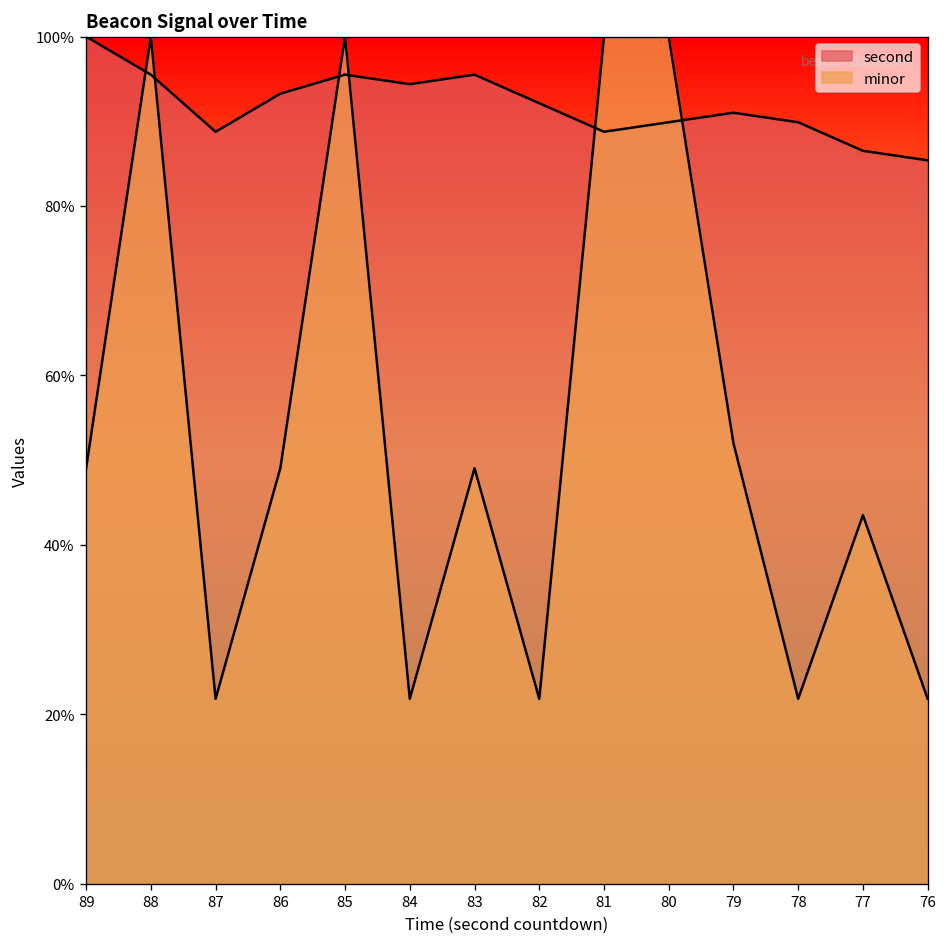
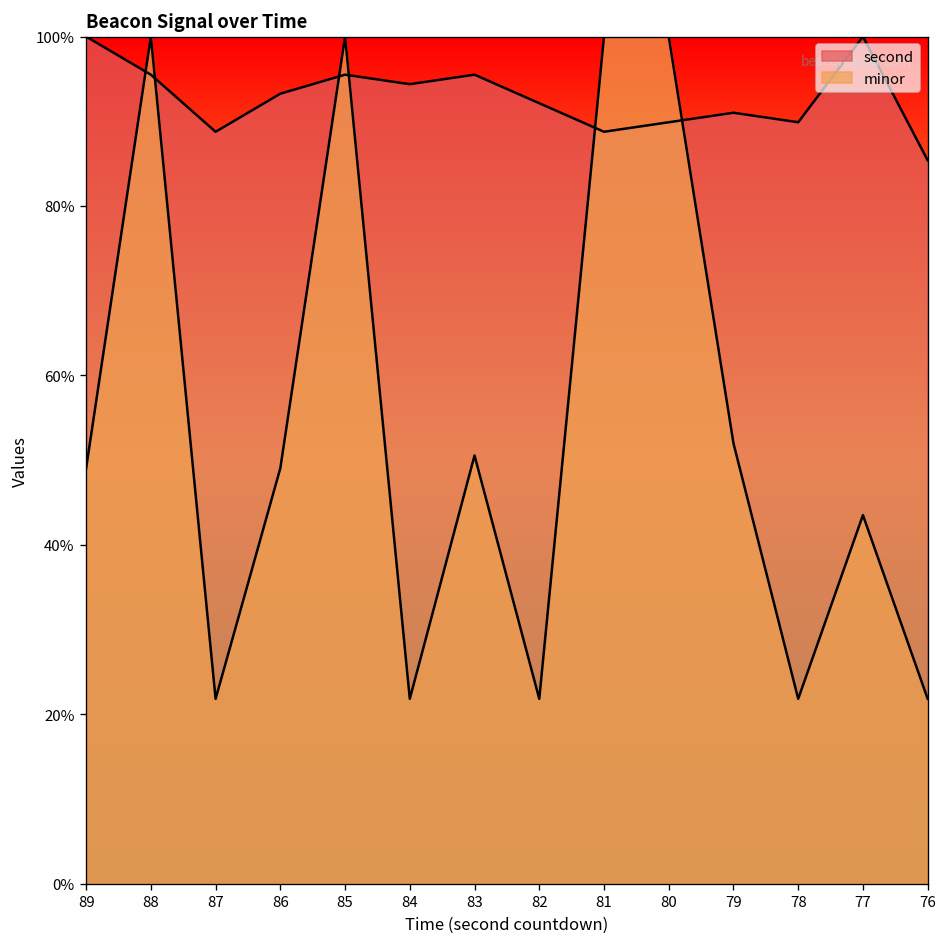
minor, 83: 49% -> 51%
second, 77: 87% -> 100%
